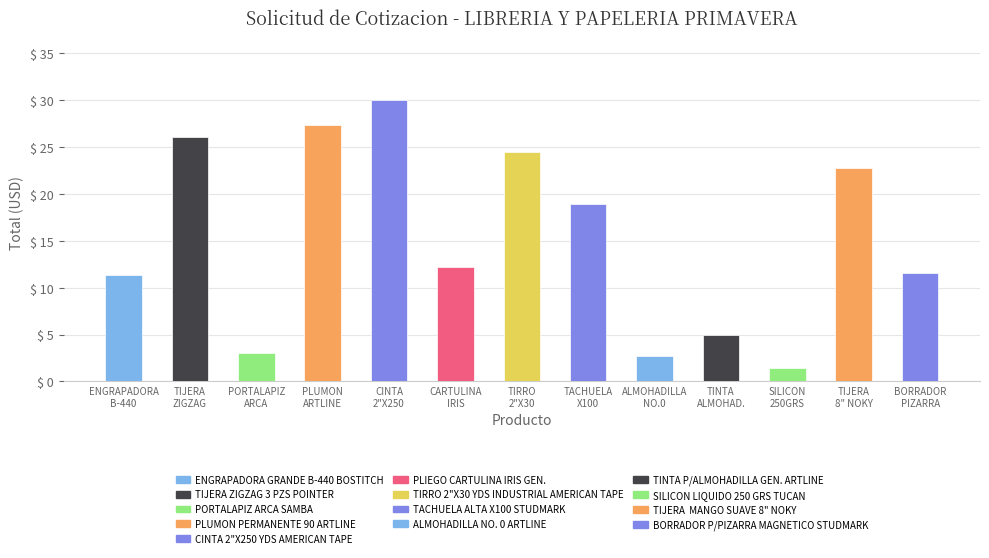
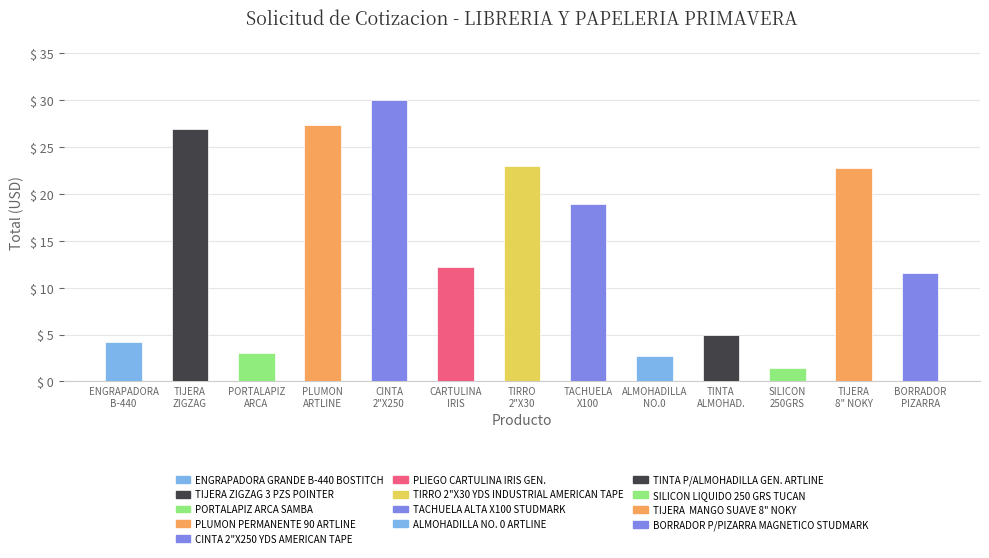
ENGRAPADORA B-440: $ 11 -> $ 4
TIJERA ZIGZAG: $ 26 -> $ 27
TIRRO 2"X30: $ 25 -> $ 23
